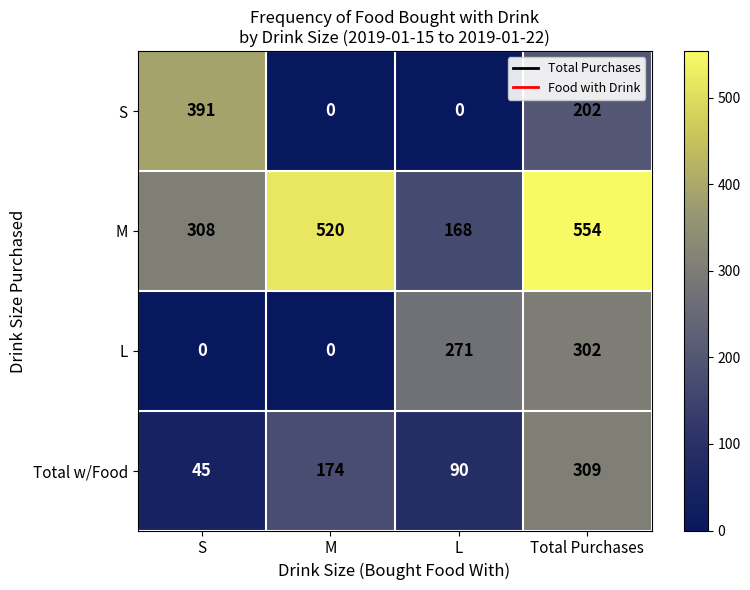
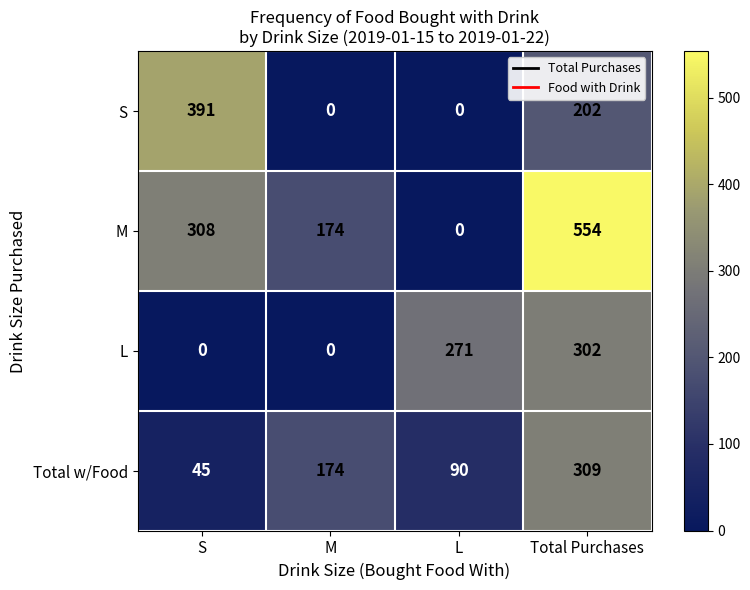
M, M: 520 -> 174
M, L: 168 -> 0
